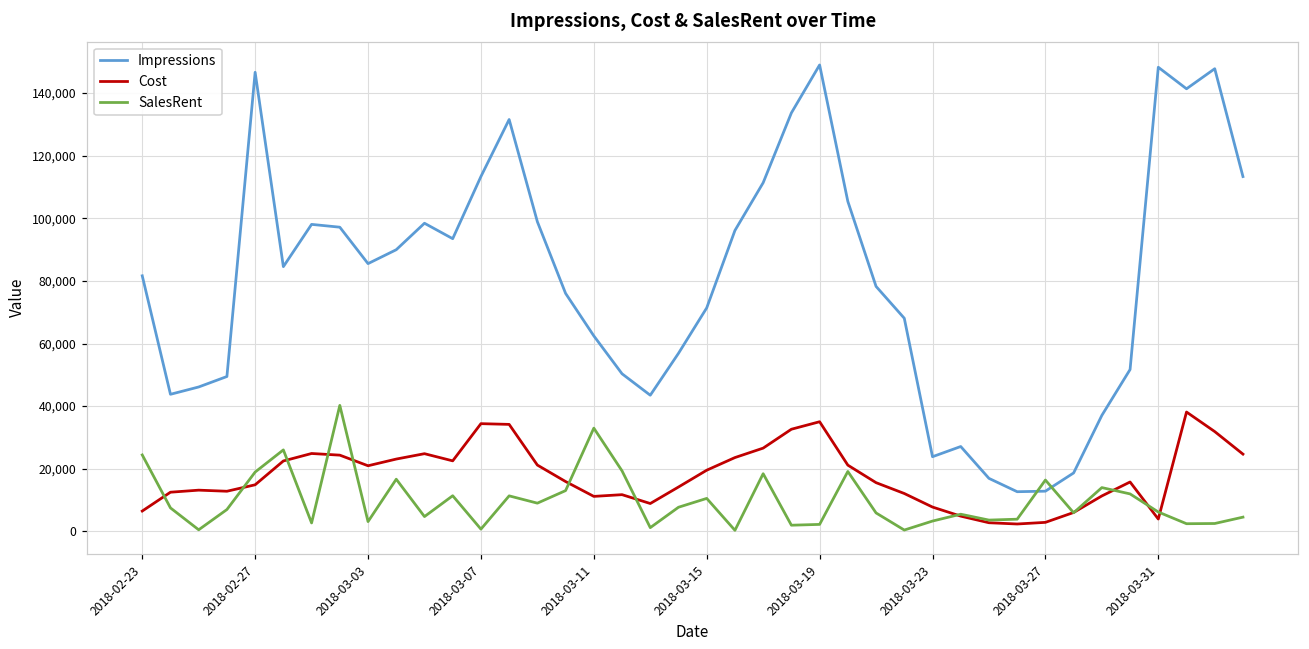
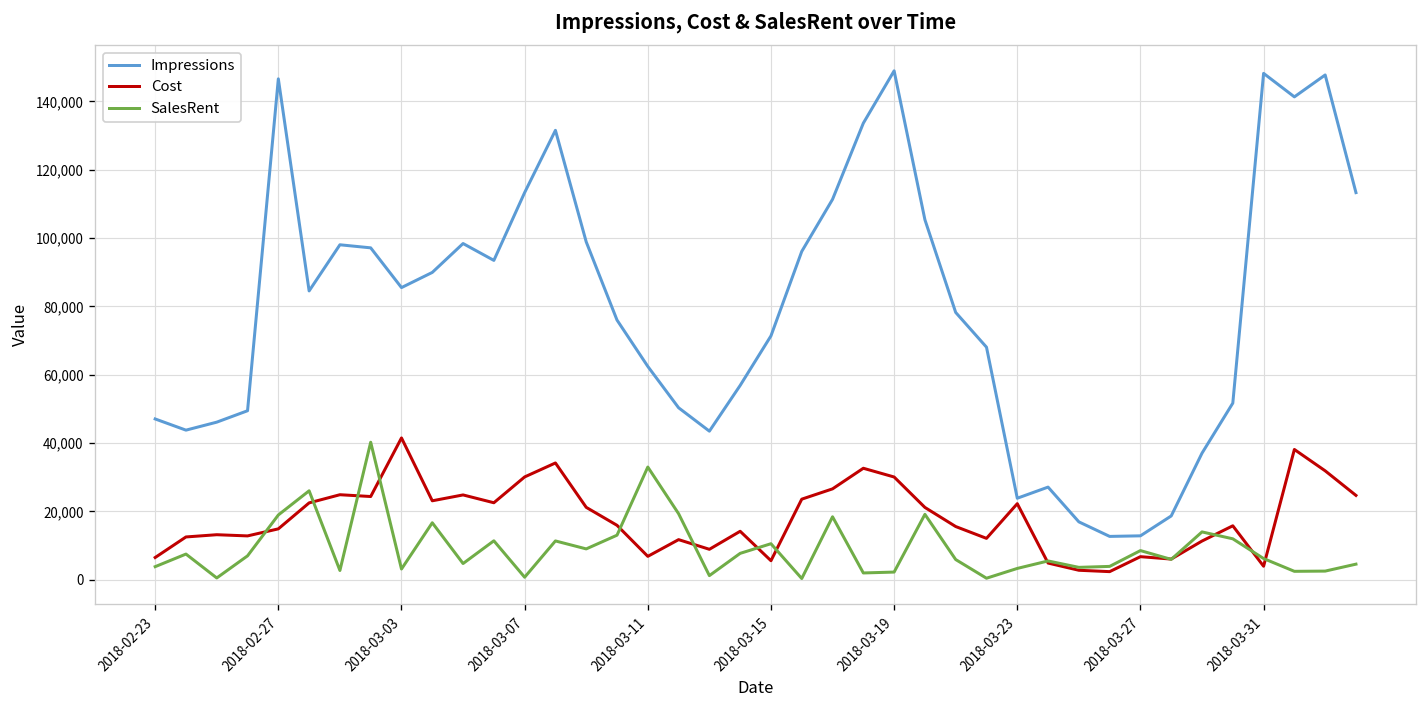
Impressions, 2018-02-23: 82,000 -> 47,000
SalesRent, 2018-02-23: 24,000 -> 4,000
Cost, 2018-03-03: 21,000 -> 41,000
Cost, 2018-03-07: 34,000 -> 30,000
Cost, 2018-03-11: 11,000 -> 7,000
Cost, 2018-03-15: 20,000 -> 6,000
Cost, 2018-03-19: 35,000 -> 30,000
Cost, 2018-03-23: 8,000 -> 22,000
Cost, 2018-03-27: 3,000 -> 7,000
SalesRent, 2018-03-27: 16,000 -> 9,000
